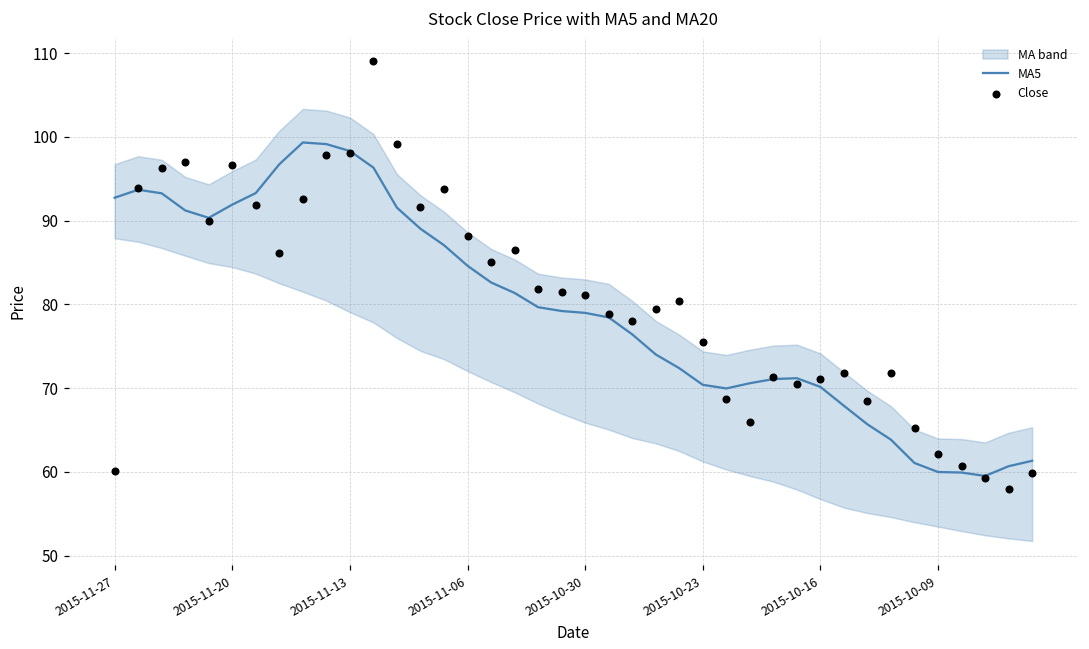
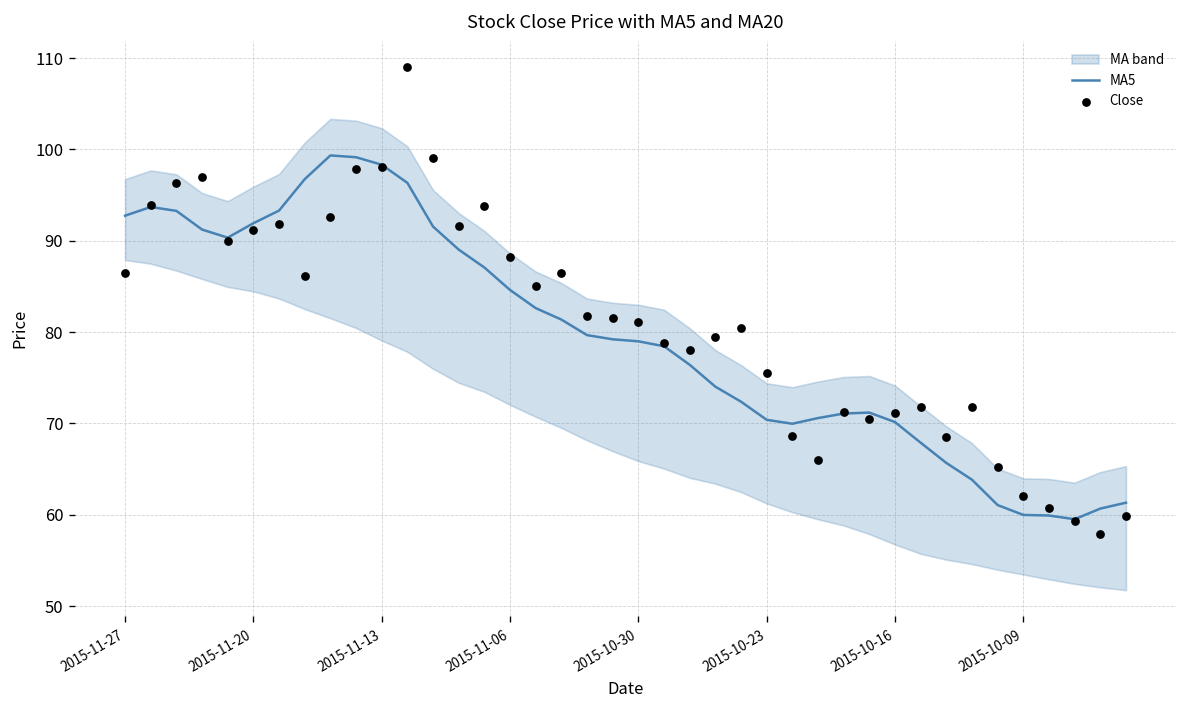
Close, 2015-11-27: 60 -> 86
Close, 2015-11-20: 97 -> 91
